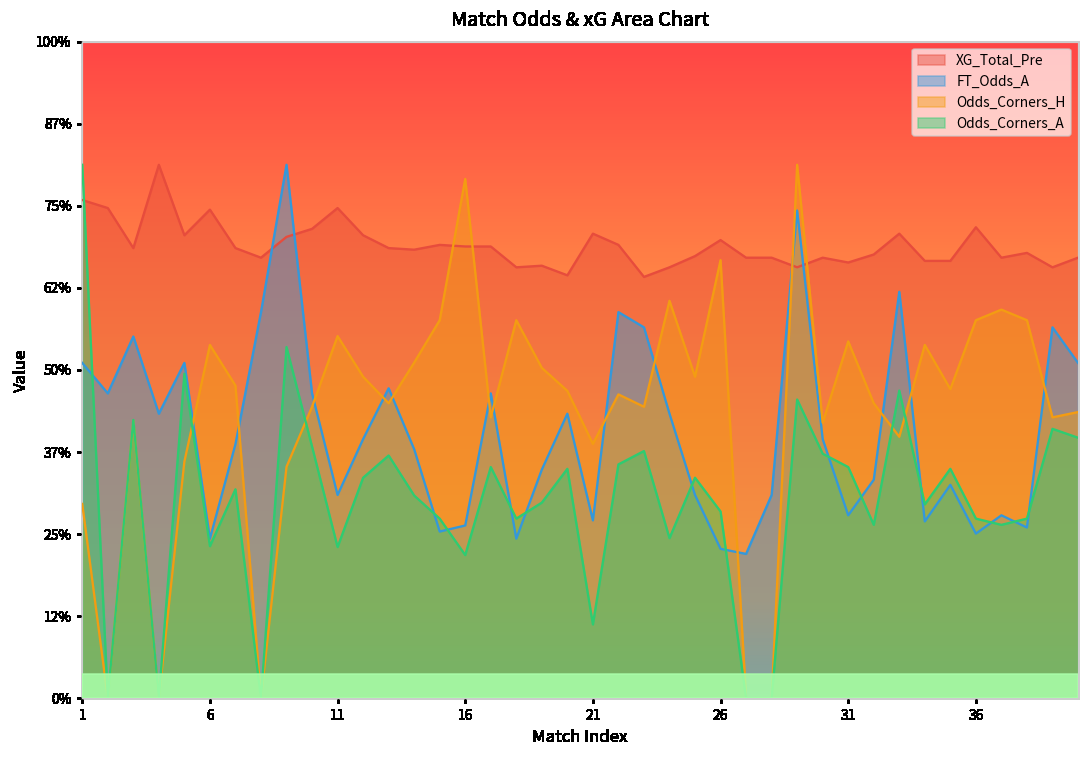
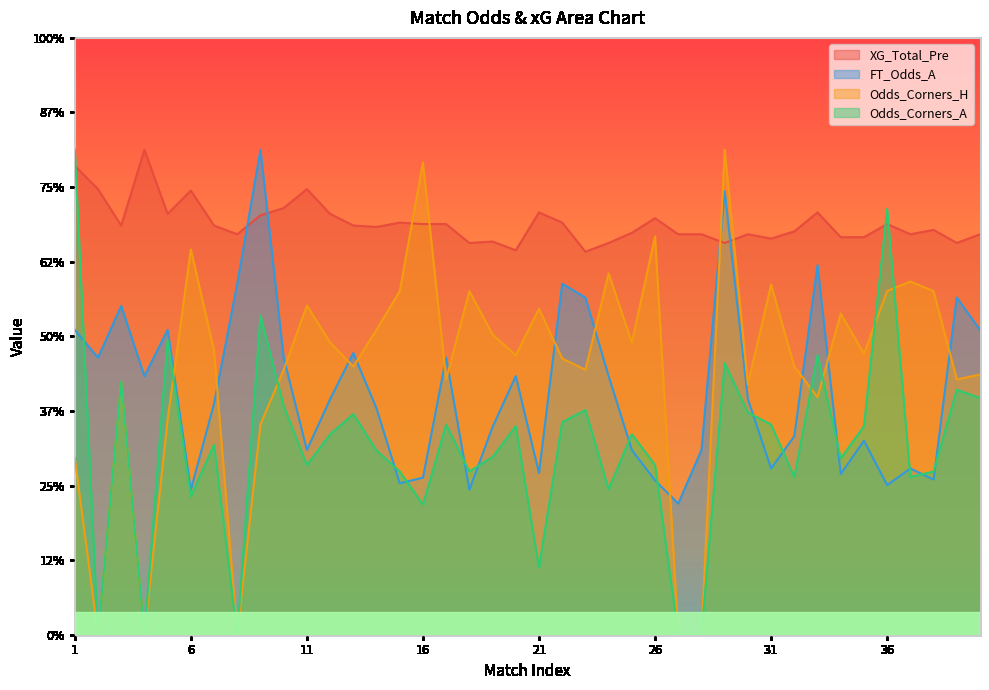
XG_Total_Pre, 1: 76% -> 79%
Odds_Corners_H, 6: 54% -> 65%
Odds_Corners_A, 11: 23% -> 28%
Odds_Corners_H, 21: 39% -> 55%
FT_Odds_A, 26: 23% -> 26%
Odds_Corners_H, 31: 54% -> 59%
XG_Total_Pre, 36: 72% -> 69%
Odds_Corners_A, 36: 27% -> 71%
